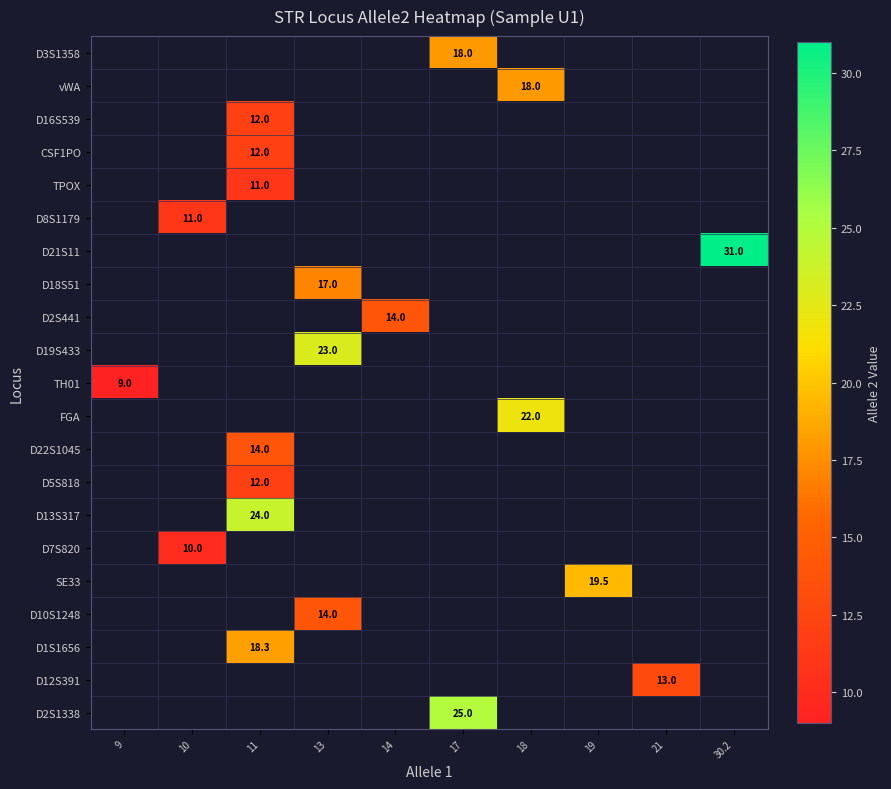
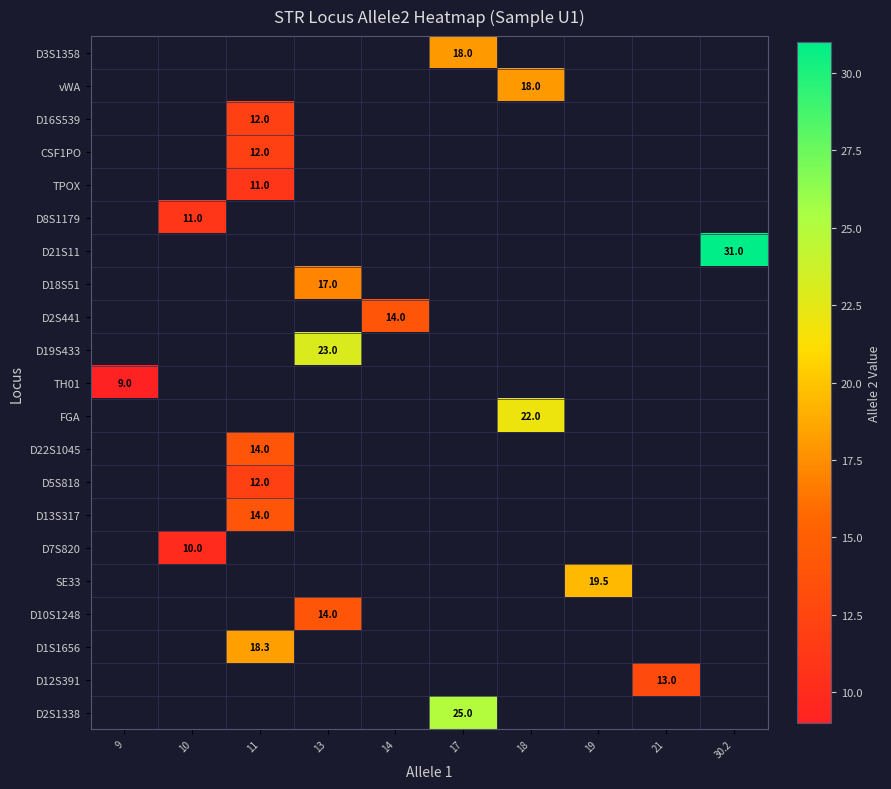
D13S317, 11: 24.0 -> 14.0
